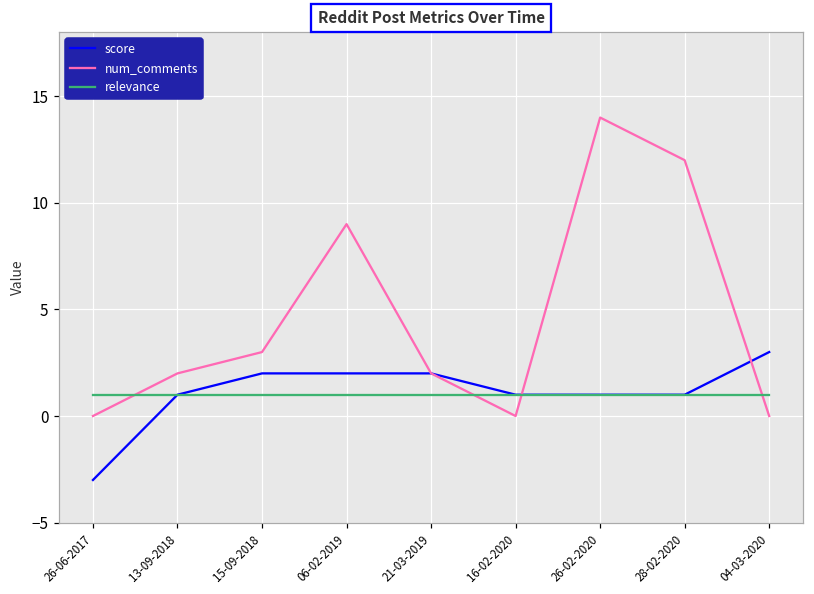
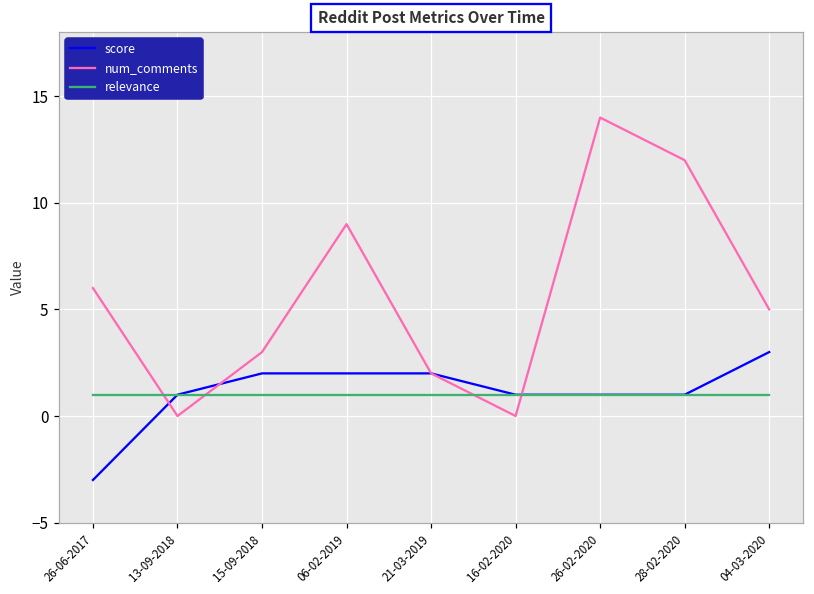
num_comments, 26-06-2017: 0 -> 6
num_comments, 13-09-2018: 2 -> 0
num_comments, 04-03-2020: 0 -> 5
